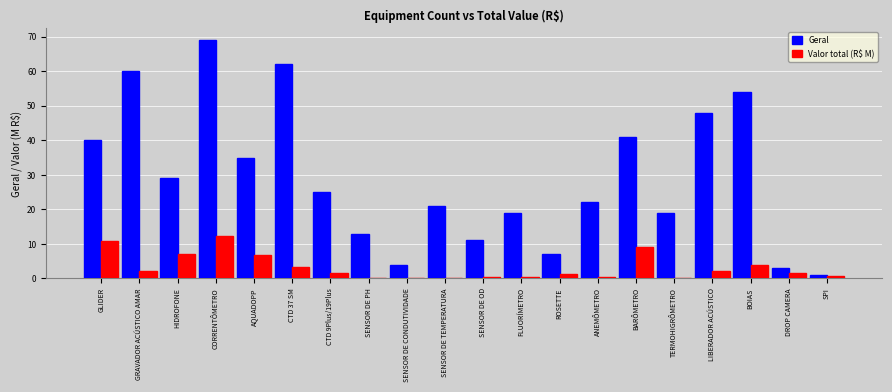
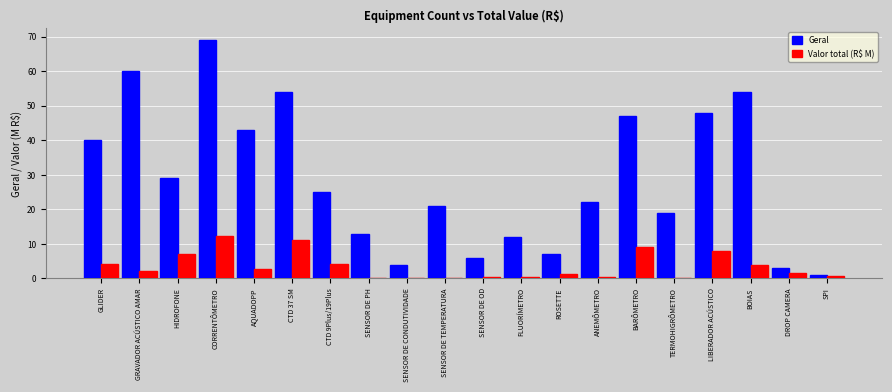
Valor total (R$ M), GLIDER: 11 -> 4
Geral, AQUADOPP: 35 -> 43
Valor total (R$ M), AQUADOPP: 7 -> 3
Geral, CTD 37 SM: 62 -> 54
Valor total (R$ M), CTD 37 SM: 3 -> 11
Valor total (R$ M), CTD 9Plus/19Plus: 2 -> 4
Geral, SENSOR DE OD: 11 -> 6
Geral, FLUORÍMETRO: 19 -> 12
Geral, BARÔMETRO: 41 -> 47
Valor total (R$ M), LIBERADOR ACÚSTICO: 2 -> 8
